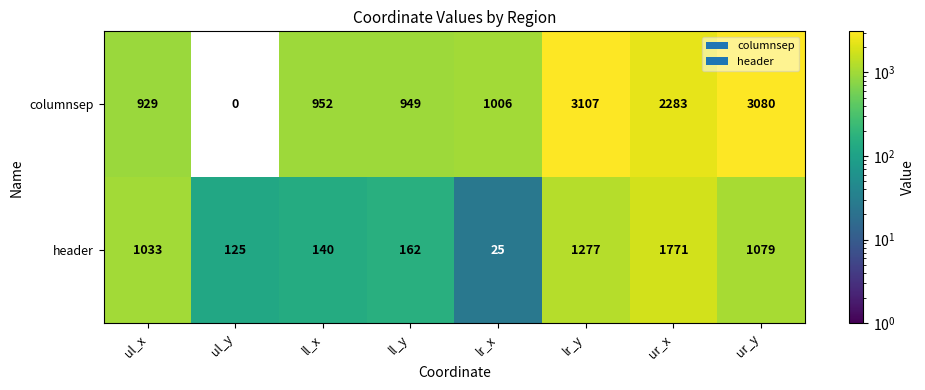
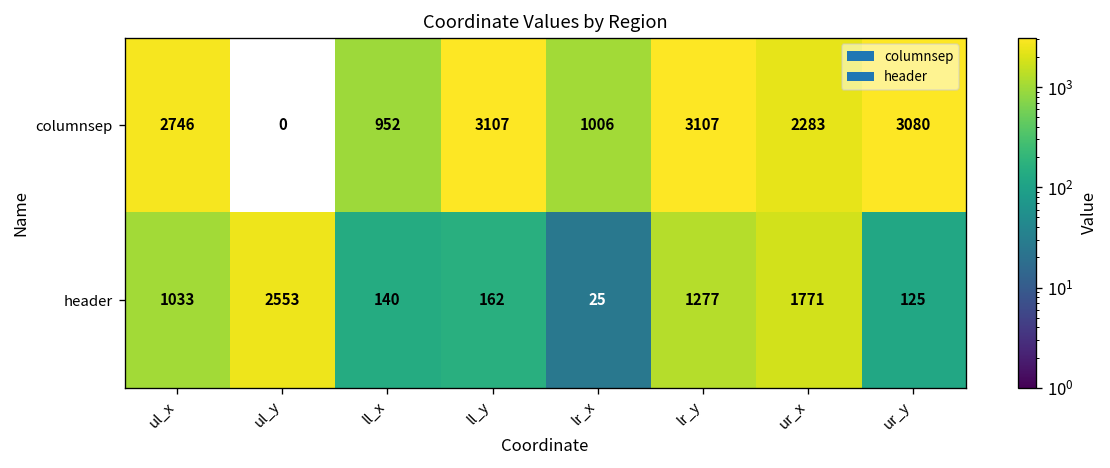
columnsep, ul_x: 929 -> 2746
columnsep, ll_y: 949 -> 3107
header, ul_y: 125 -> 2553
header, ur_y: 1079 -> 125
